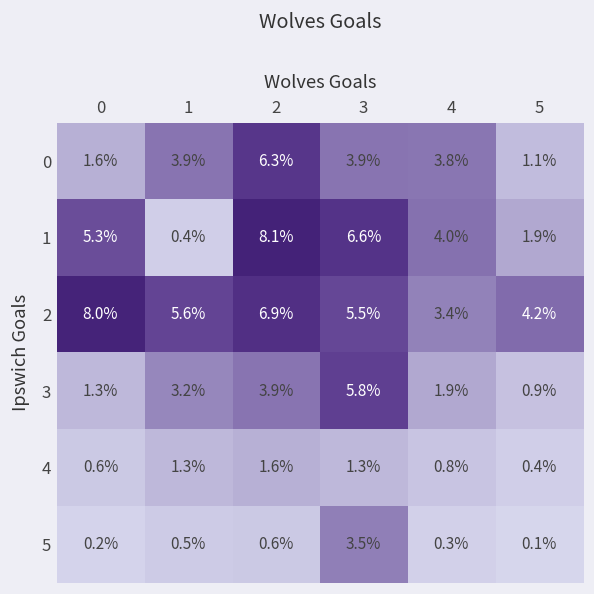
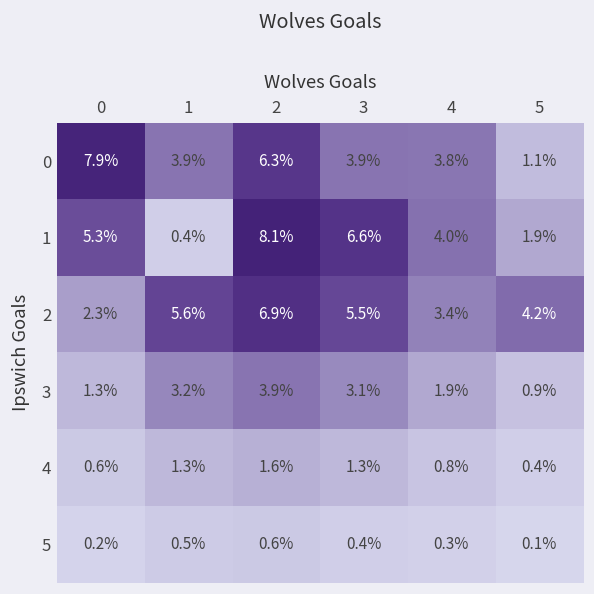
0, 0: 1.6% -> 7.9%
2, 0: 8.0% -> 2.3%
3, 3: 5.8% -> 3.1%
5, 3: 3.5% -> 0.4%
